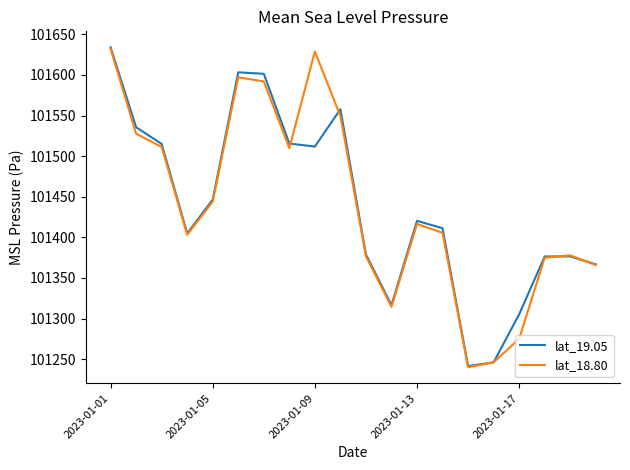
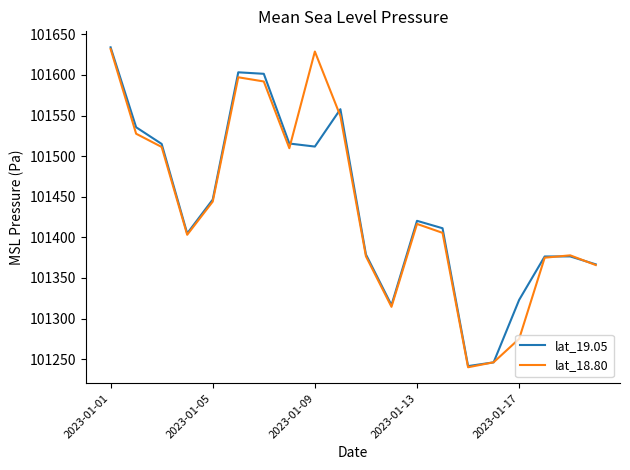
lat_19.05, 2023-01-17: 101310 -> 101320
